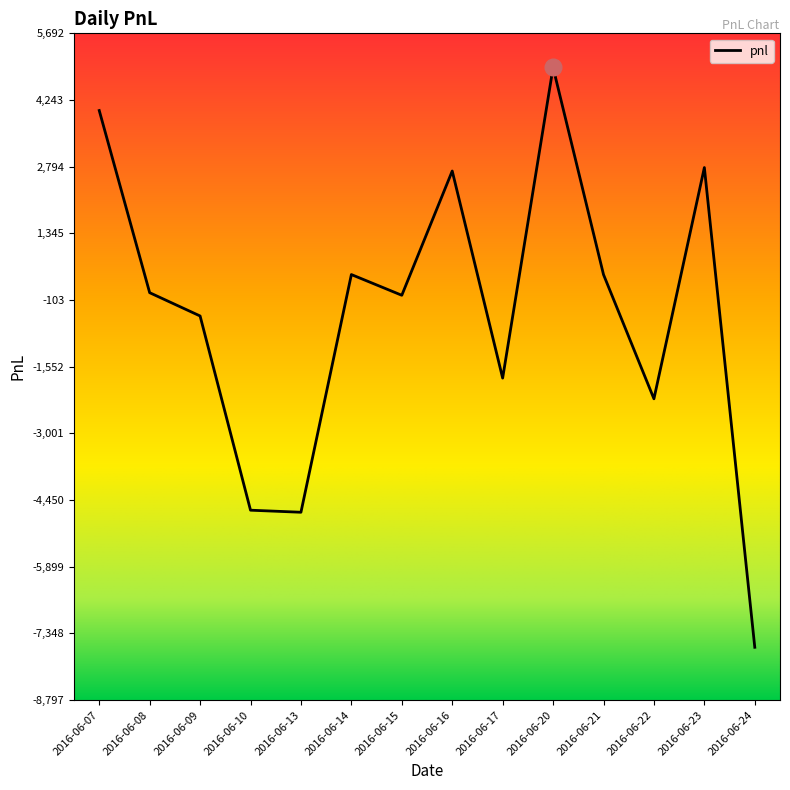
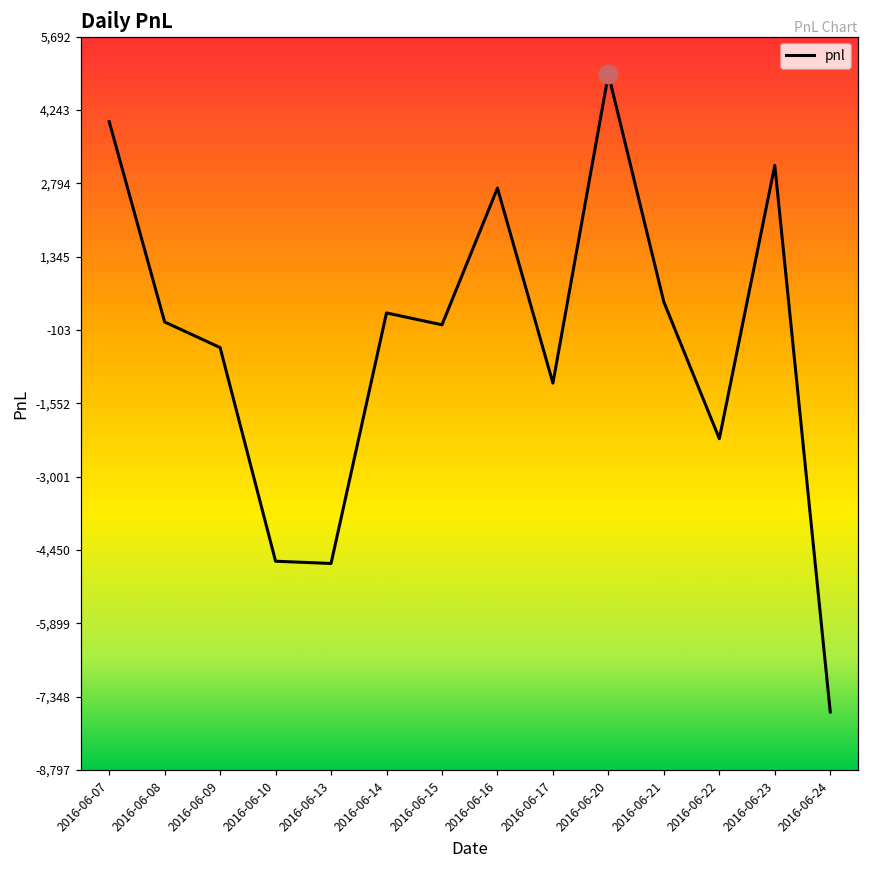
pnl, 2016-06-14: 500 -> 200
pnl, 2016-06-17: -1,800 -> -1,200
pnl, 2016-06-23: 2,800 -> 3,200
